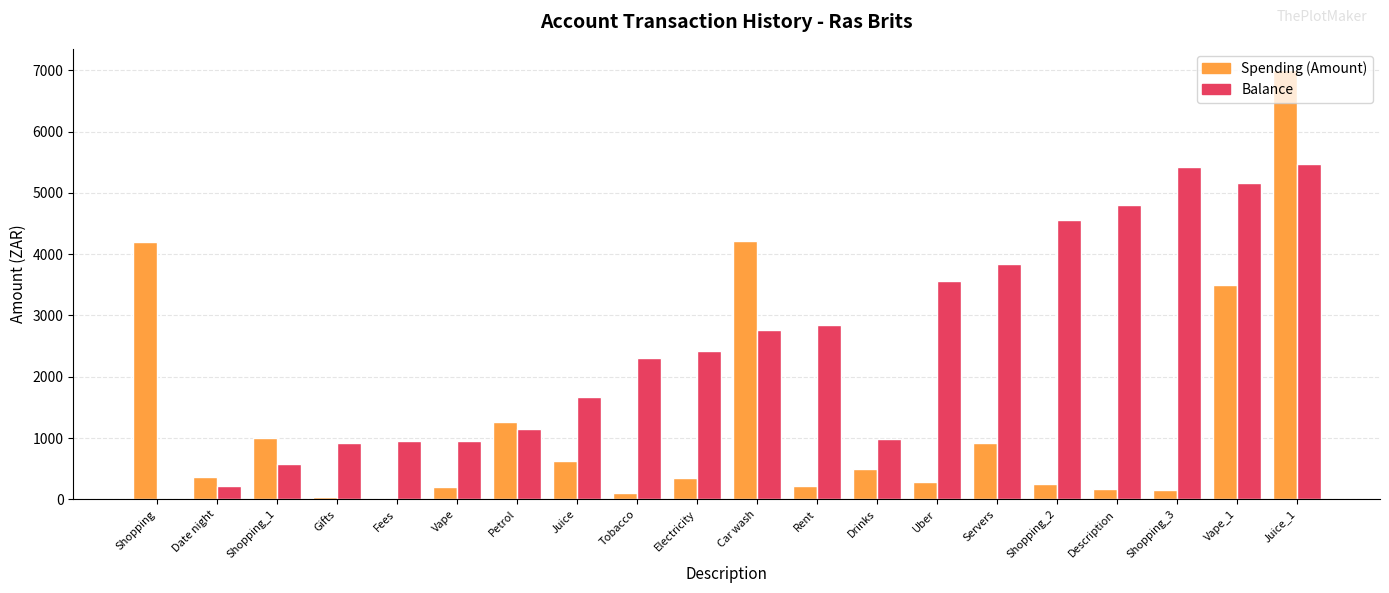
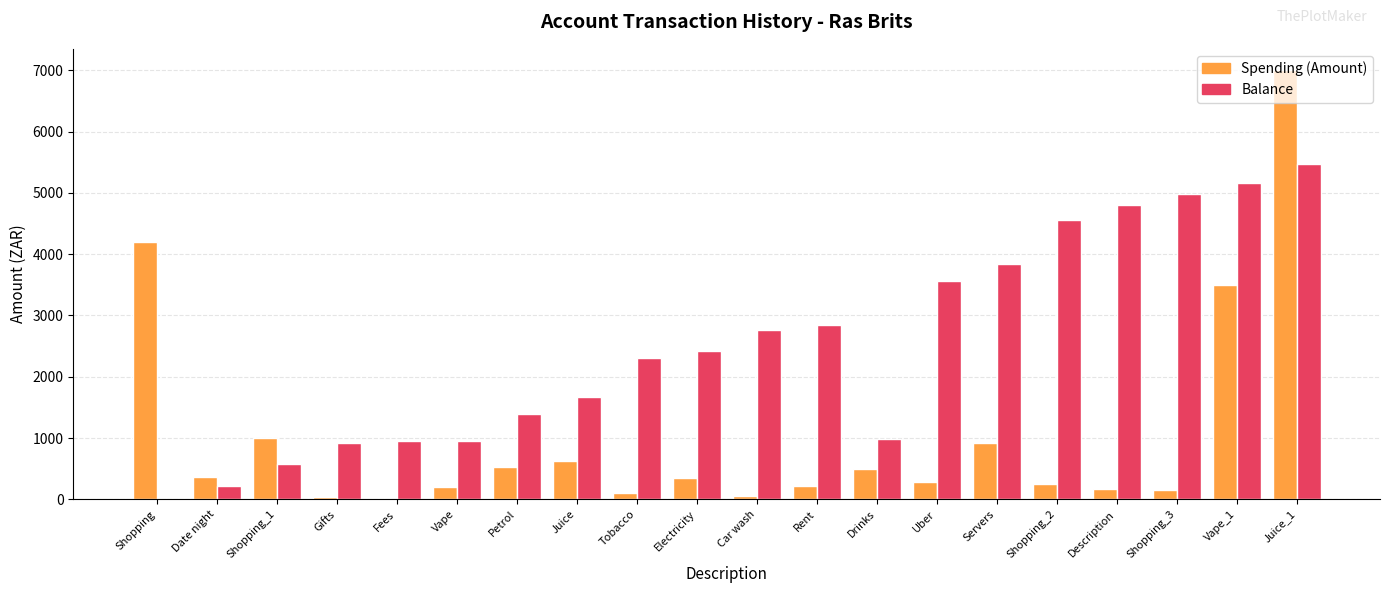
Spending (Amount), Petrol: 1300 -> 500
Balance, Petrol: 1200 -> 1400
Spending (Amount), Car wash: 4200 -> 100
Balance, Shopping_3: 5400 -> 5000
